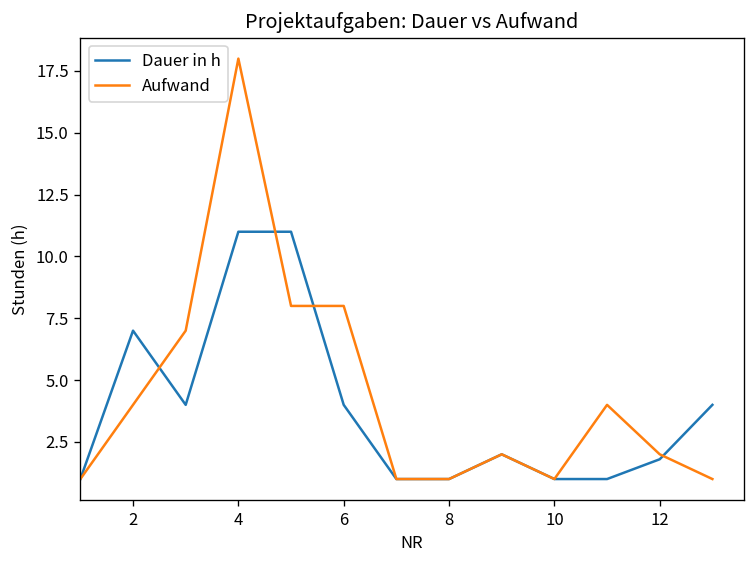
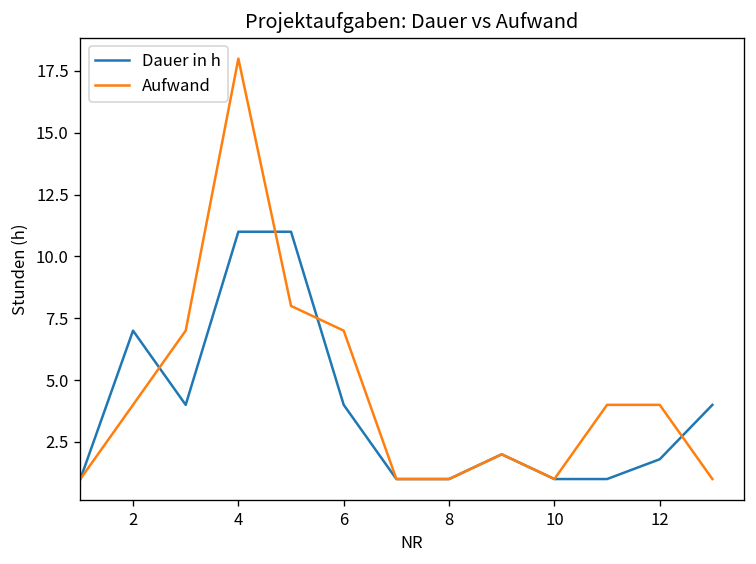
Aufwand, 6: 8 -> 7
Aufwand, 12: 2 -> 4
